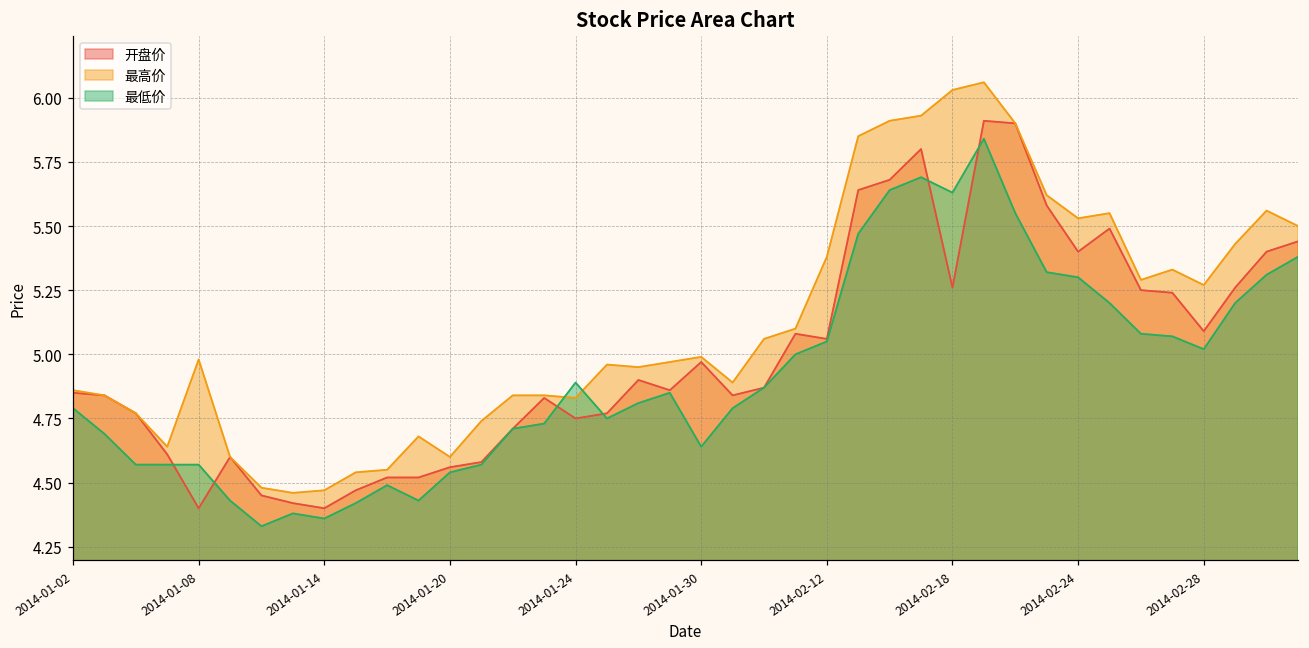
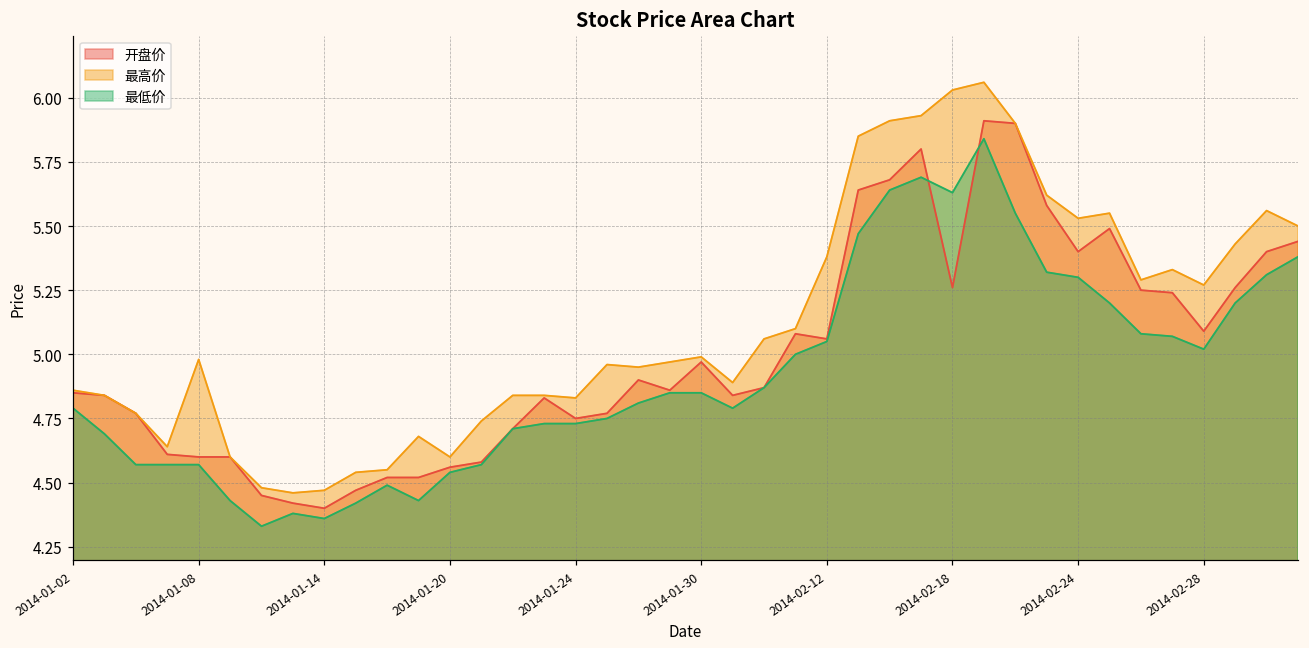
开盘价, 2014-01-08: 4.4 -> 4.6
最低价, 2014-01-24: 4.89 -> 4.73
最低价, 2014-01-30: 4.64 -> 4.85
